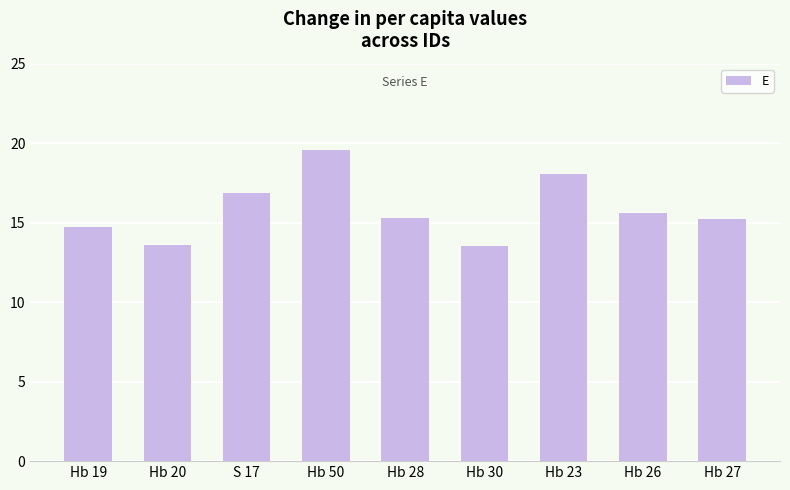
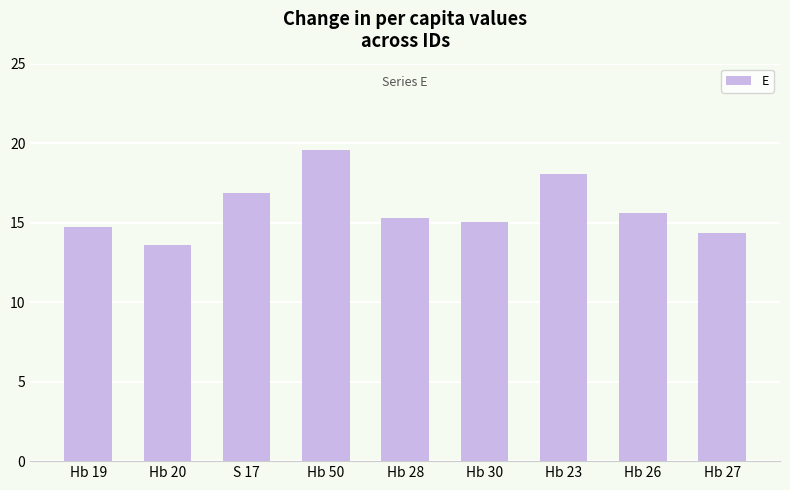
Hb 30: 13.5 -> 15.0
Hb 27: 15.3 -> 14.4
